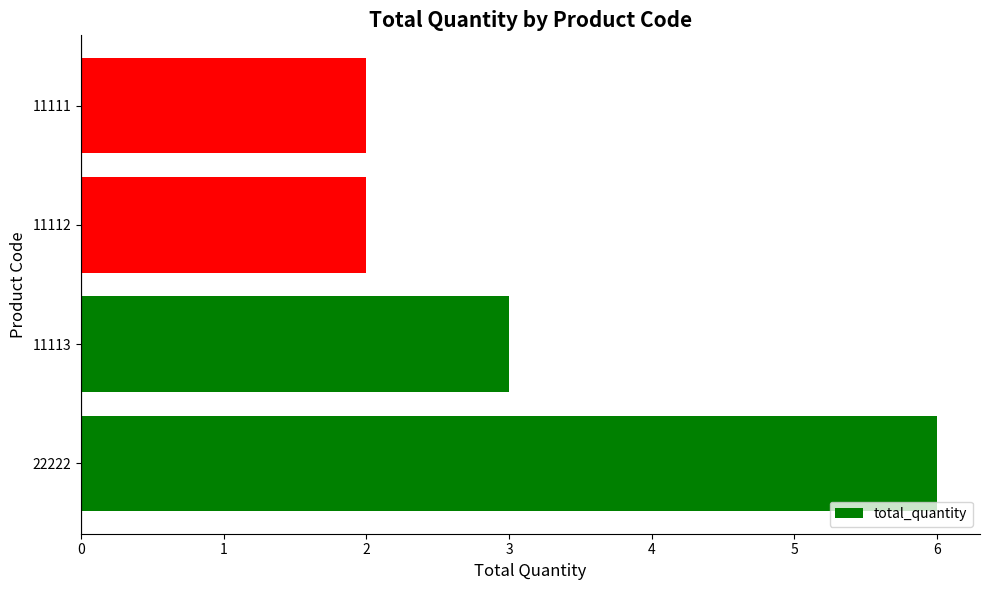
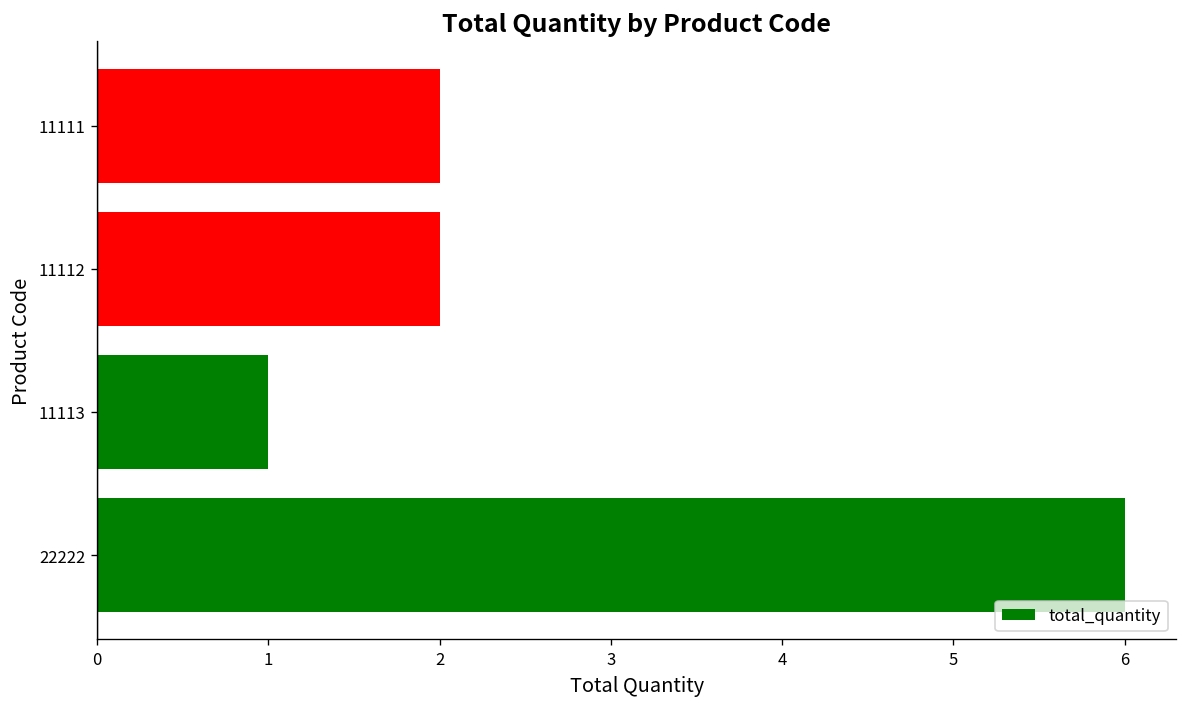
11113: 3 -> 1
